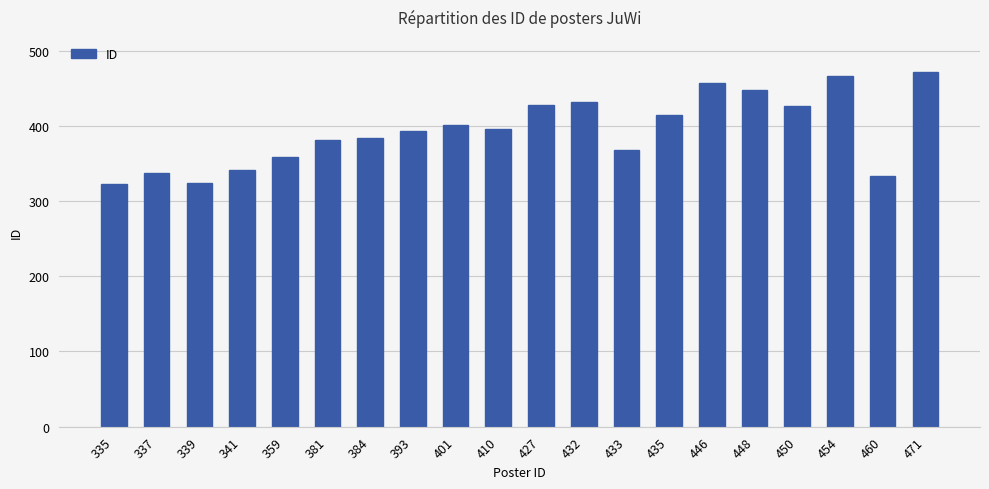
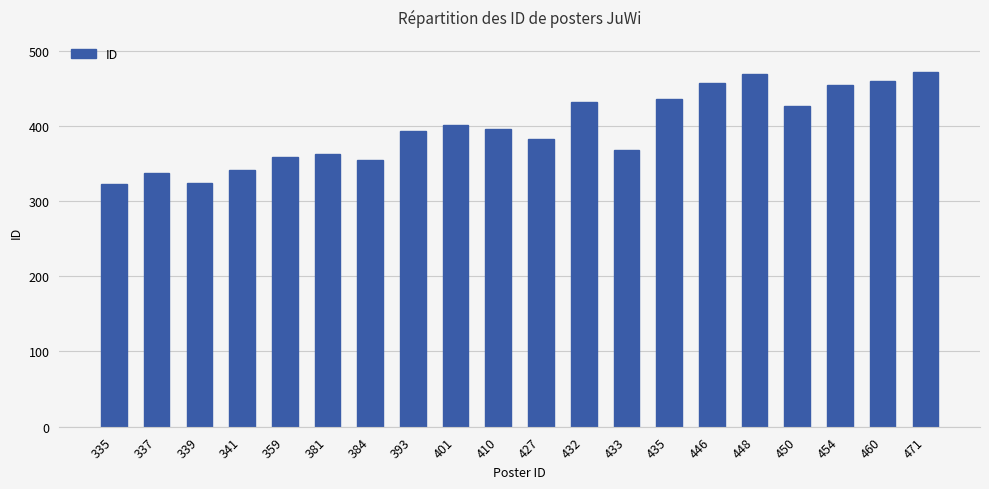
381: 380 -> 360
384: 380 -> 350
427: 430 -> 380
435: 420 -> 440
448: 450 -> 470
454: 470 -> 450
460: 330 -> 460
